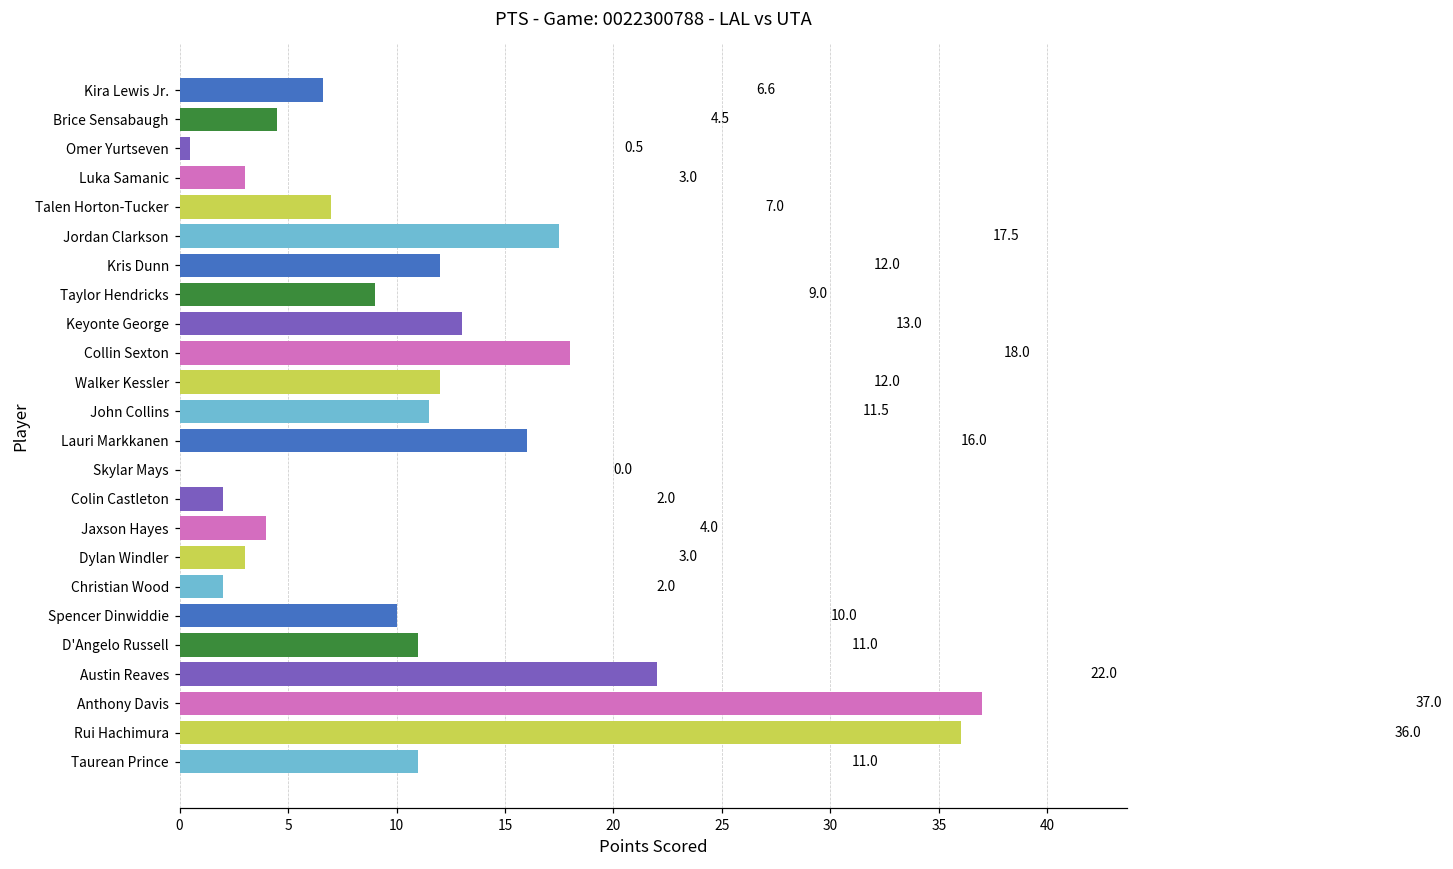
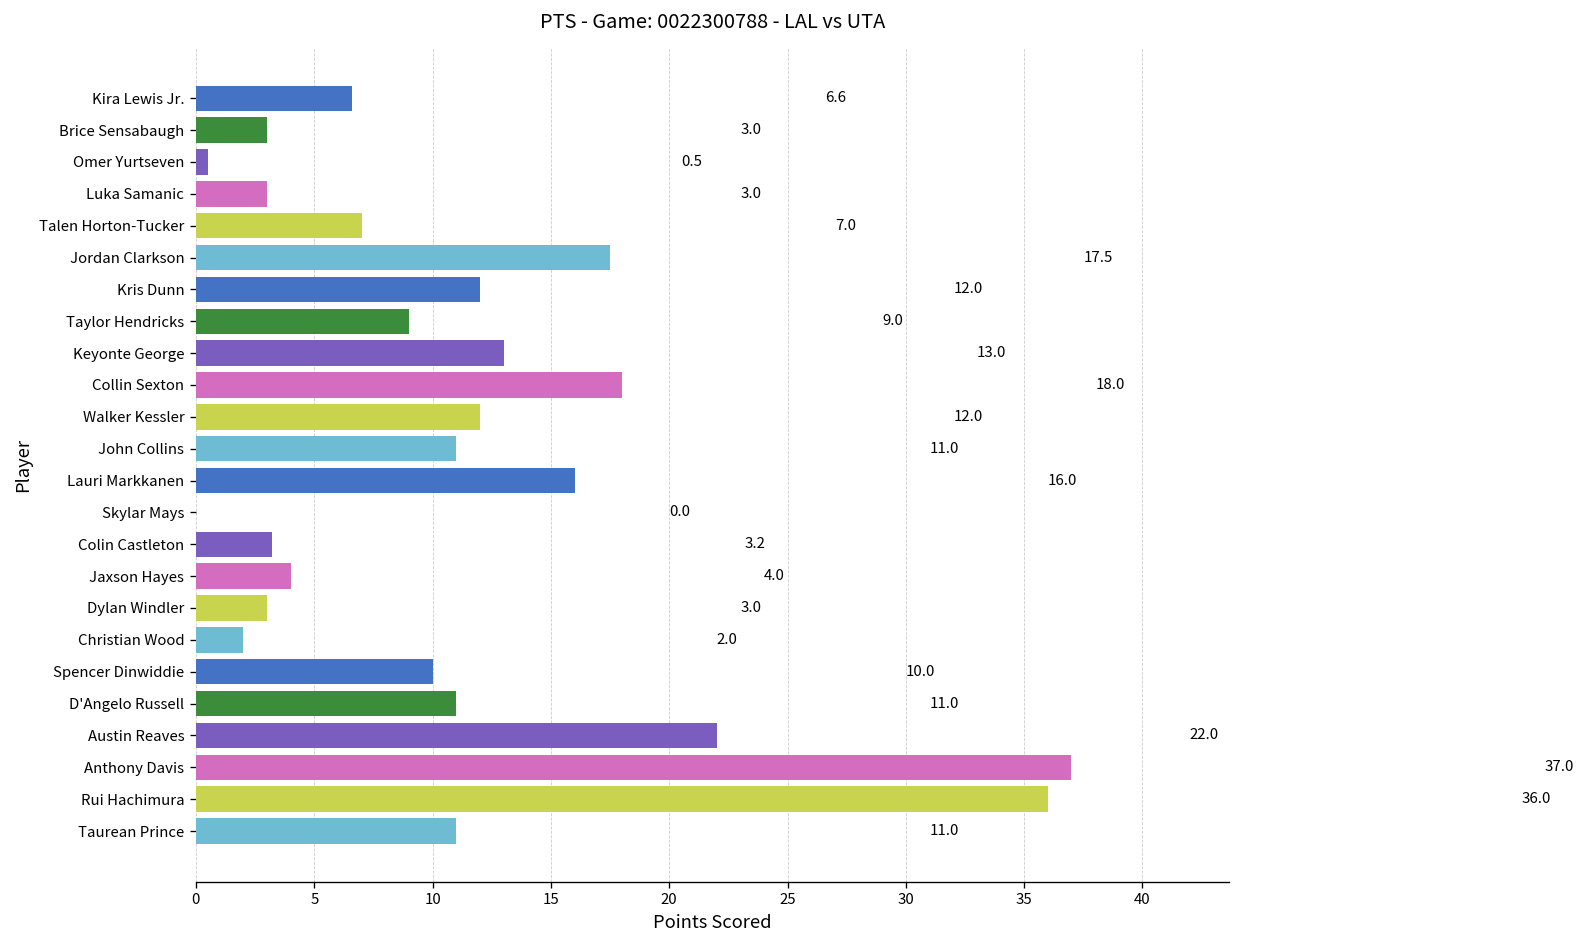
Brice Sensabaugh: 4.5 -> 3.0
John Collins: 11.5 -> 11.0
Colin Castleton: 2.0 -> 3.2
